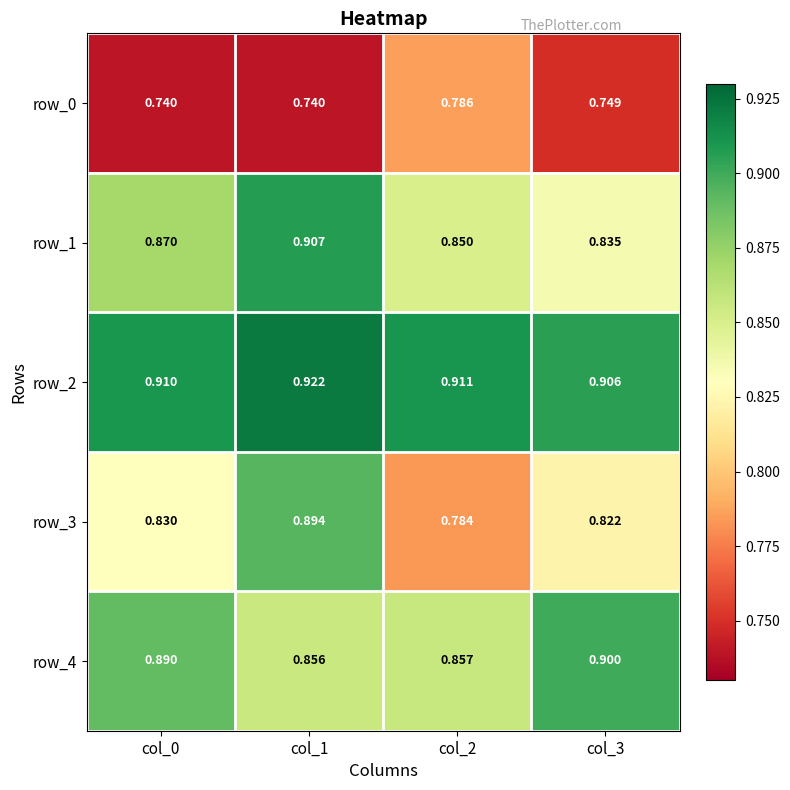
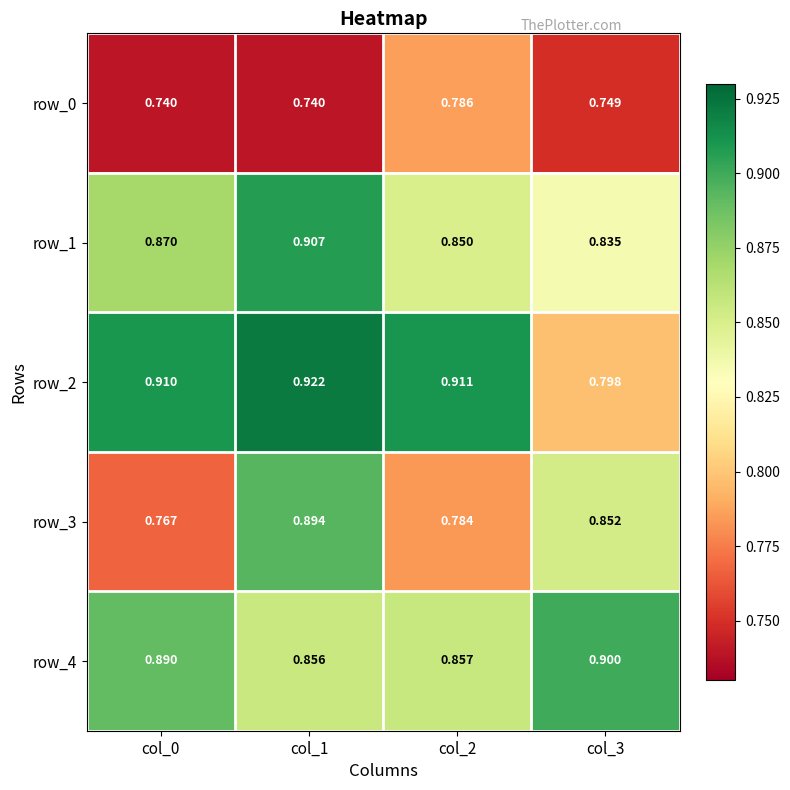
row_2, col_3: 0.906 -> 0.798
row_3, col_0: 0.830 -> 0.767
row_3, col_3: 0.822 -> 0.852
